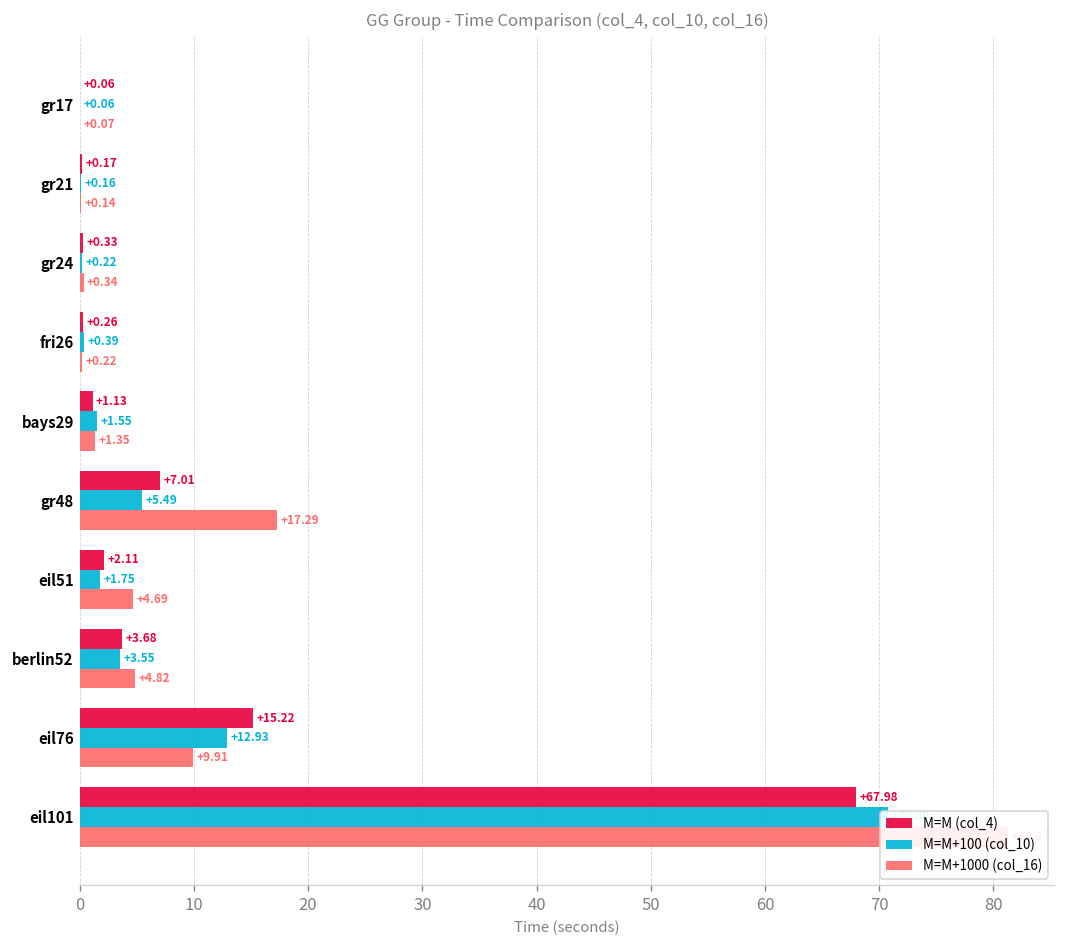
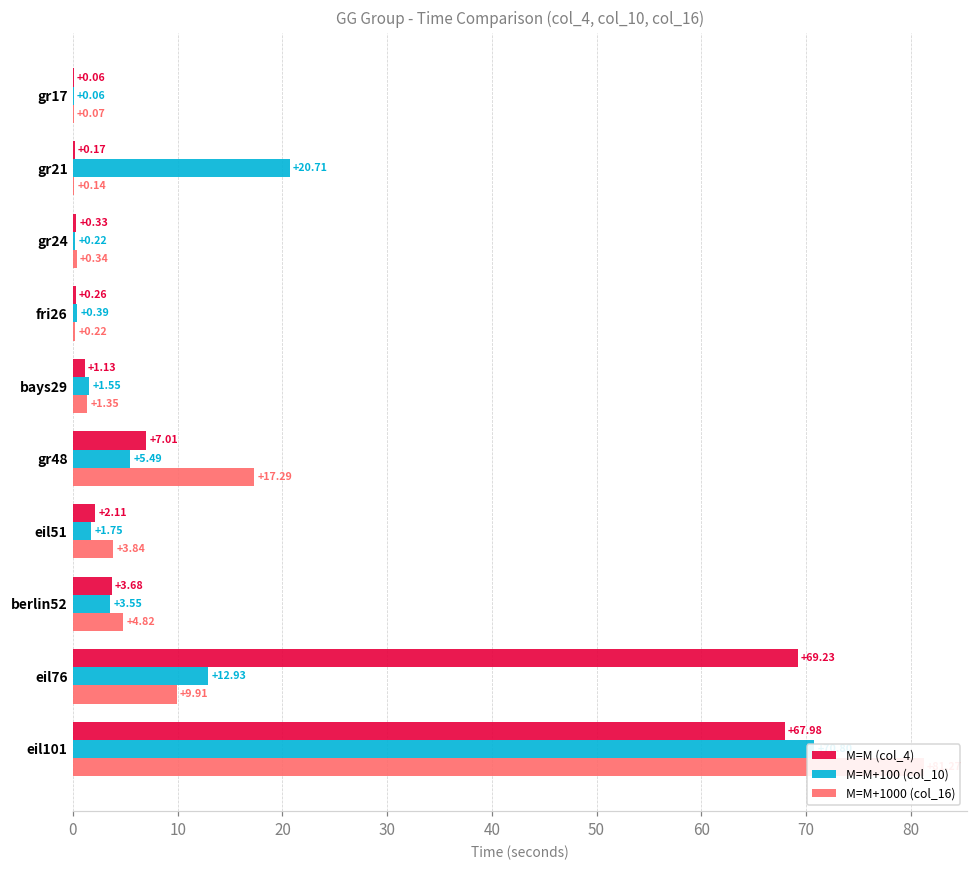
M=M+100 (col_10), gr21: +0.16 -> +20.71
M=M+1000 (col_16), eil51: +4.69 -> +3.84
M=M (col_4), eil76: +15.22 -> +69.23
